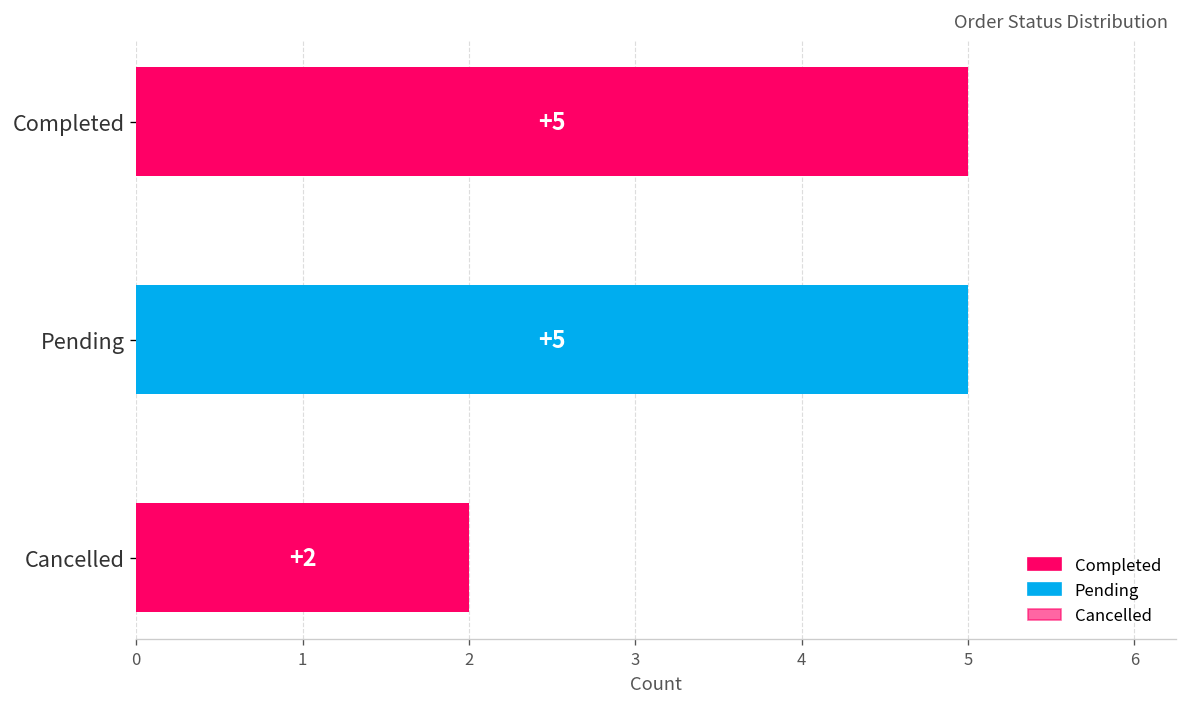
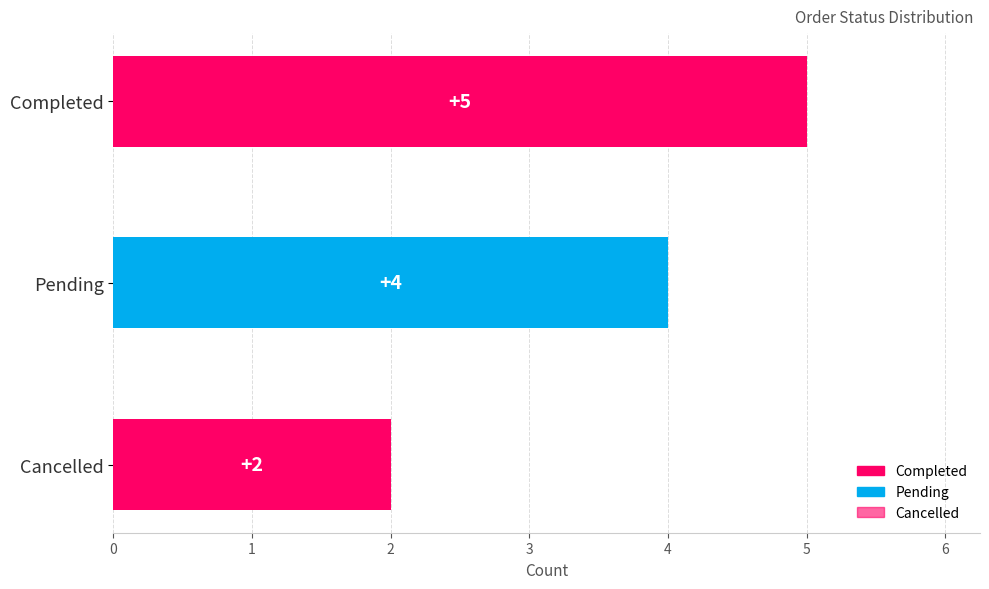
Pending: +5 -> +4
